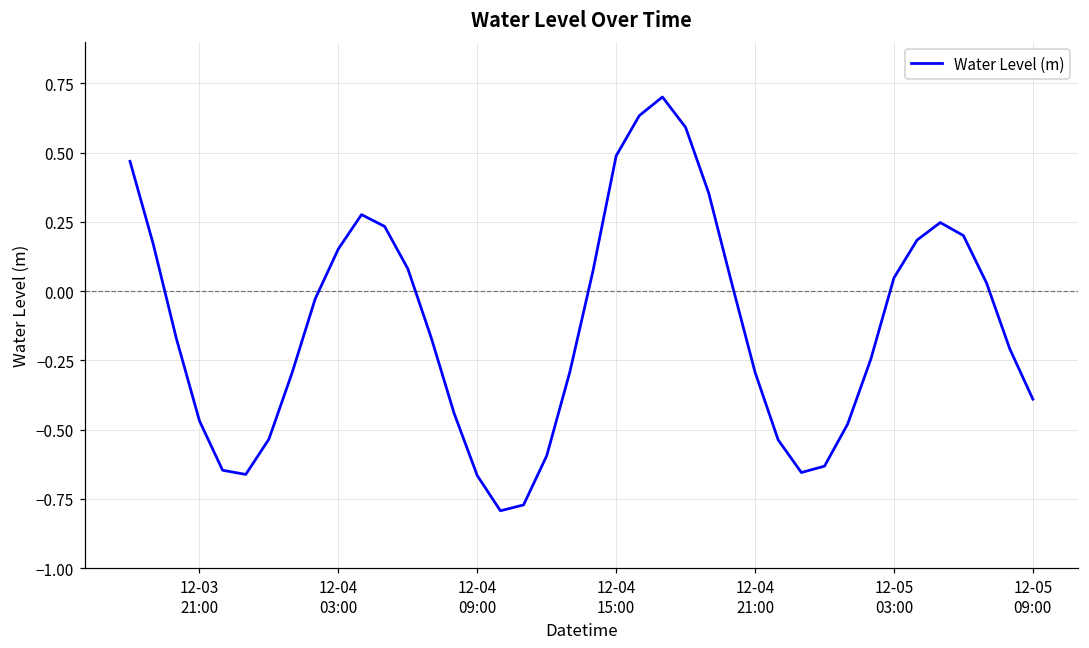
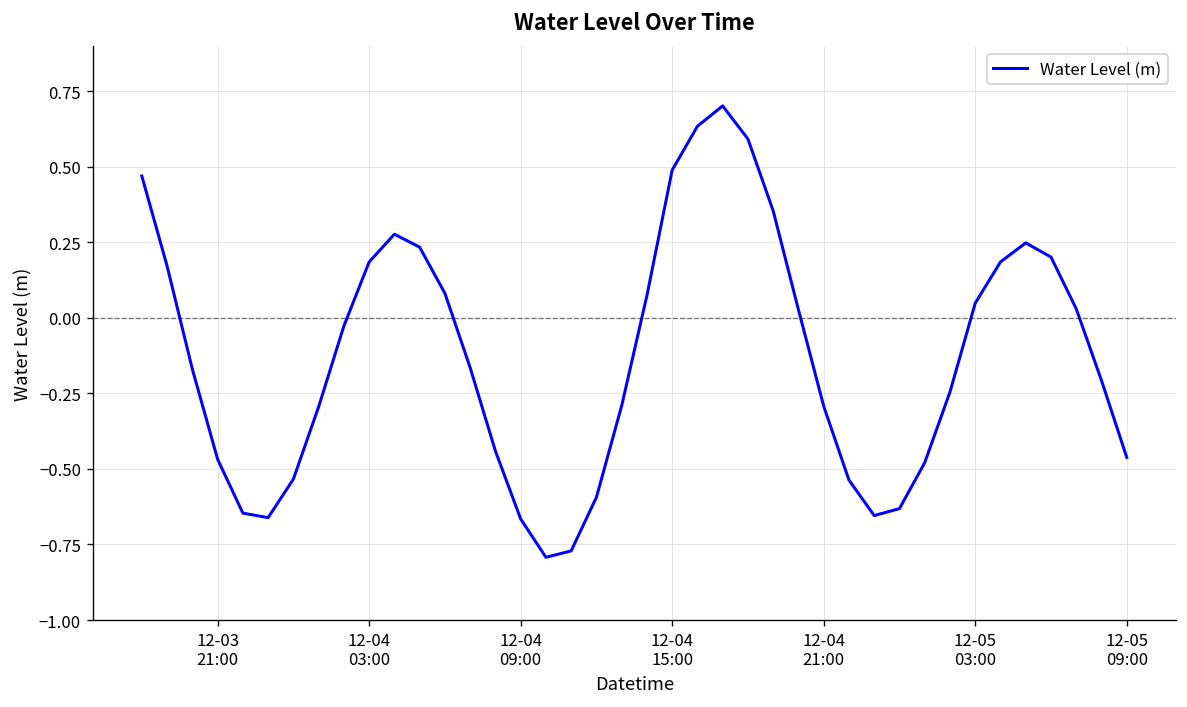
12-04 03:00: 0.15 -> 0.18
12-05 09:00: -0.39 -> -0.46
